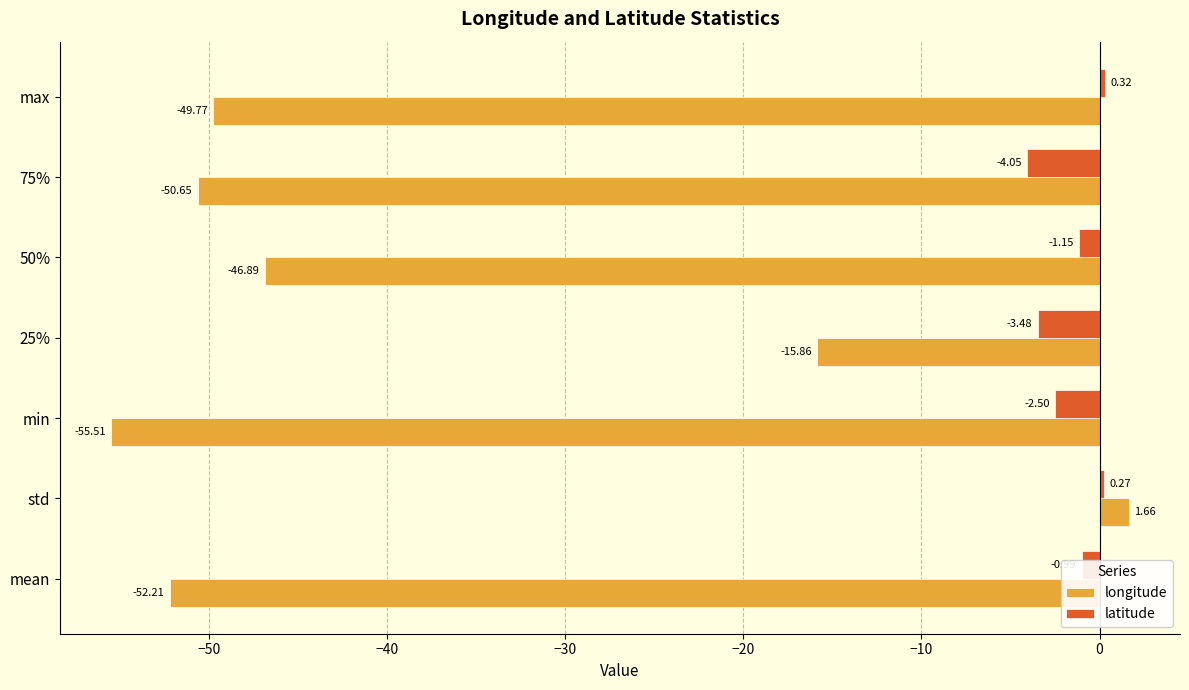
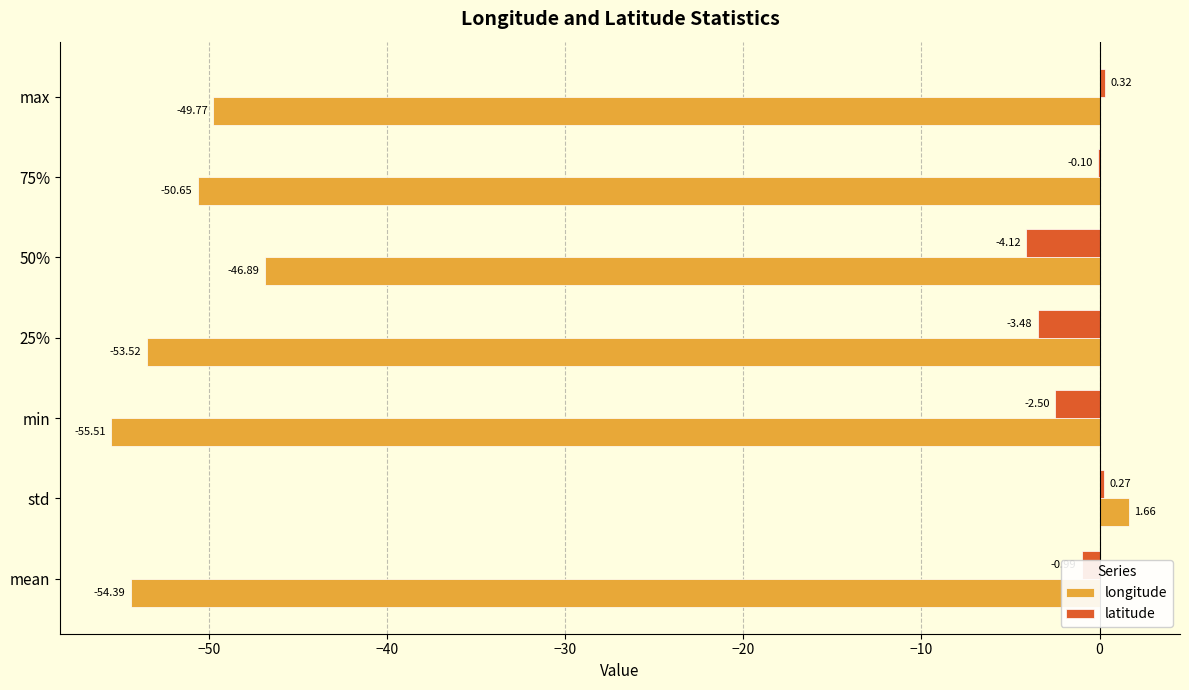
latitude, 75%: -4.05 -> -0.10
latitude, 50%: -1.15 -> -4.12
longitude, 25%: -15.86 -> -53.52
longitude, mean: -52.21 -> -54.39
